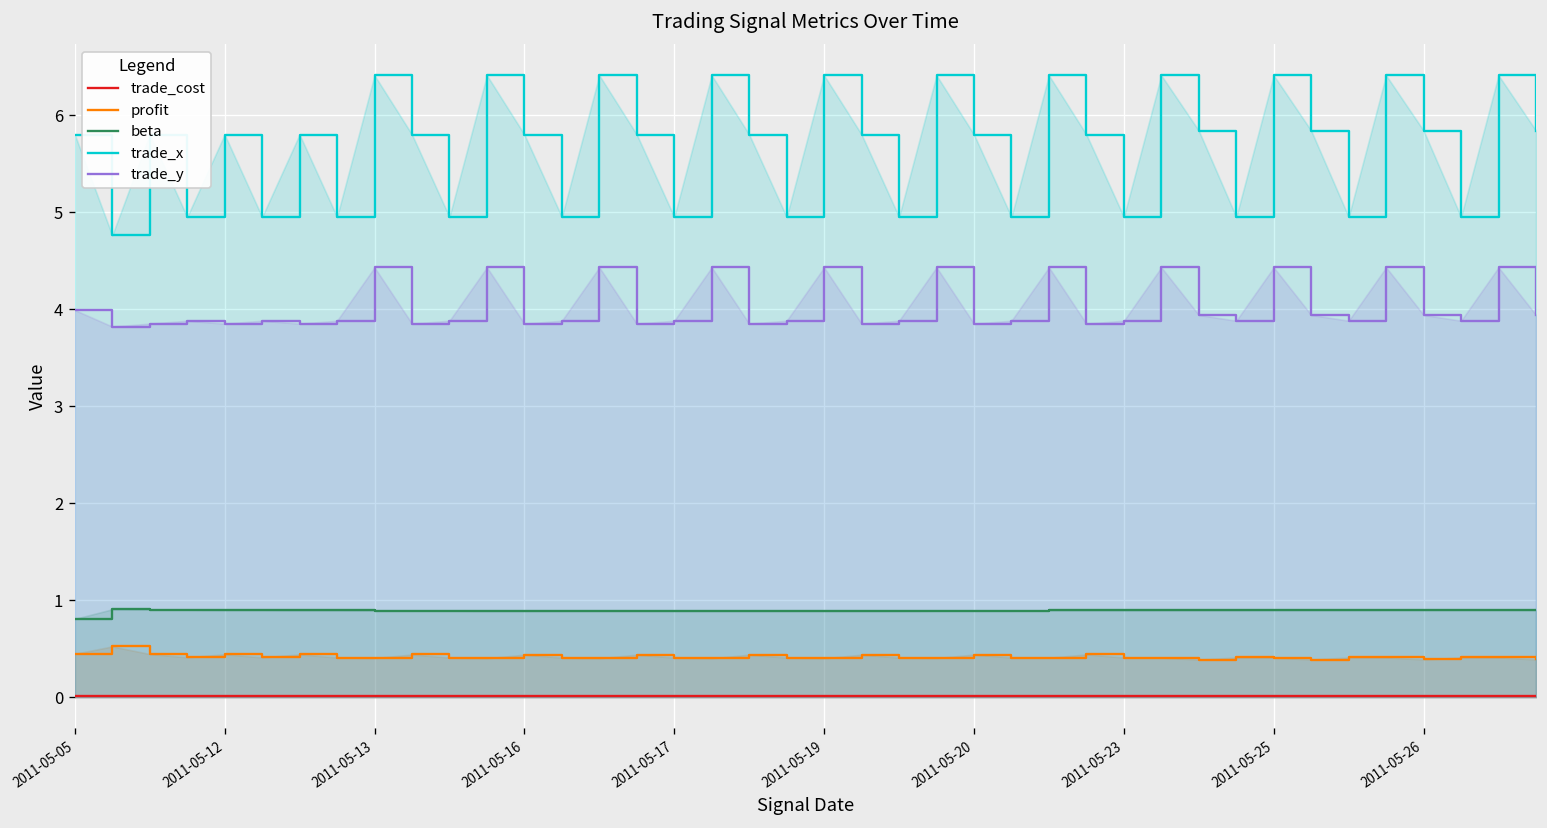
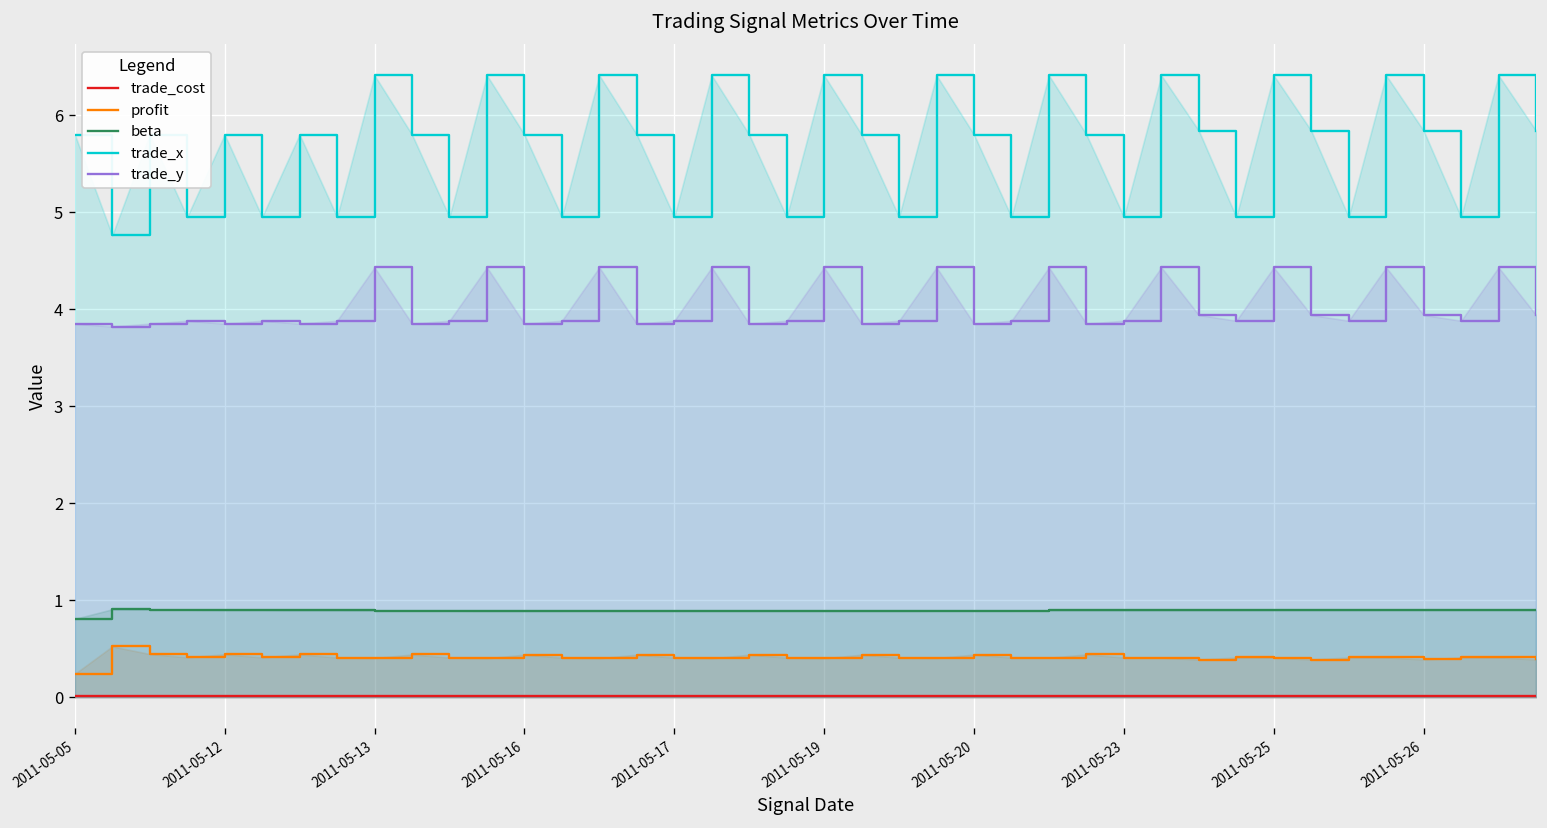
profit, 2011-05-05: 0.4 -> 0.2
trade_y, 2011-05-05: 4.0 -> 3.9
